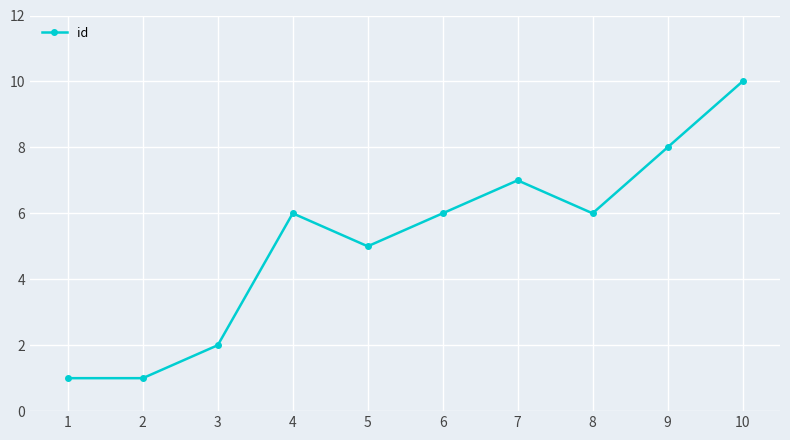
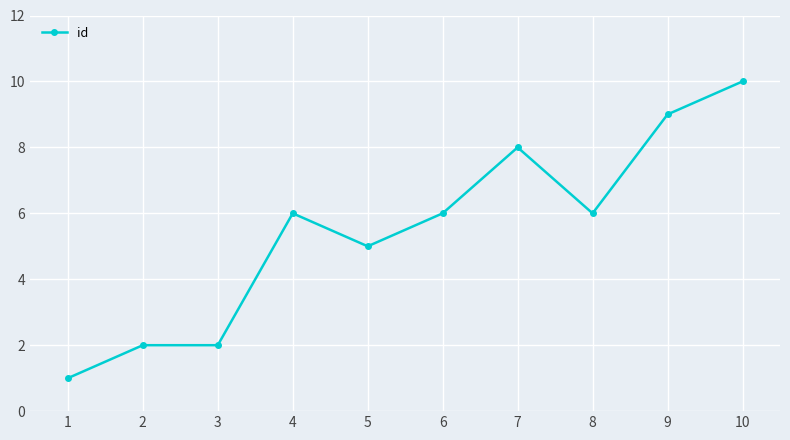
2: 1 -> 2
7: 7 -> 8
9: 8 -> 9
